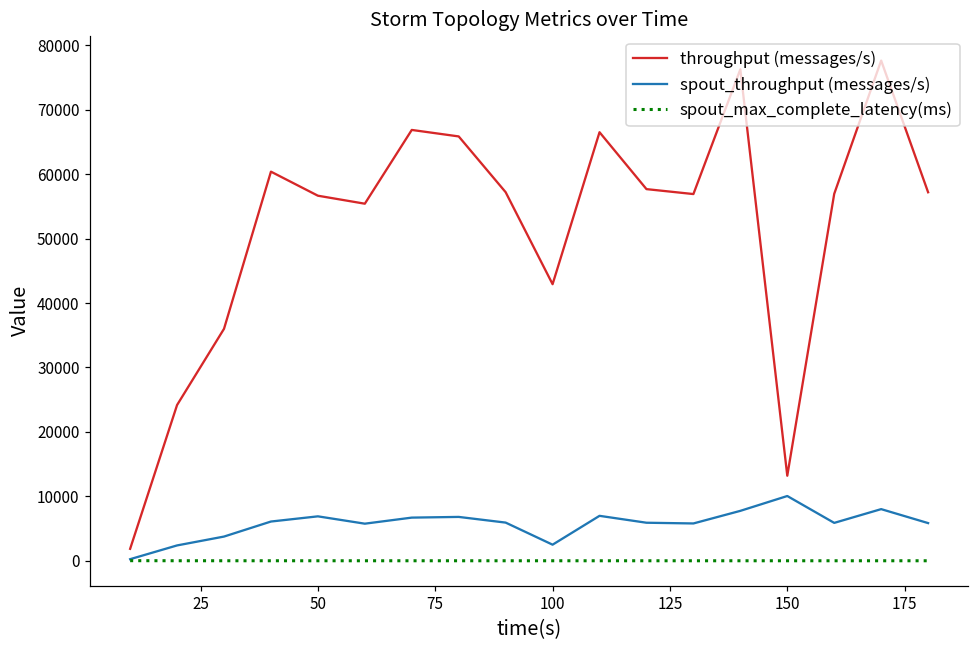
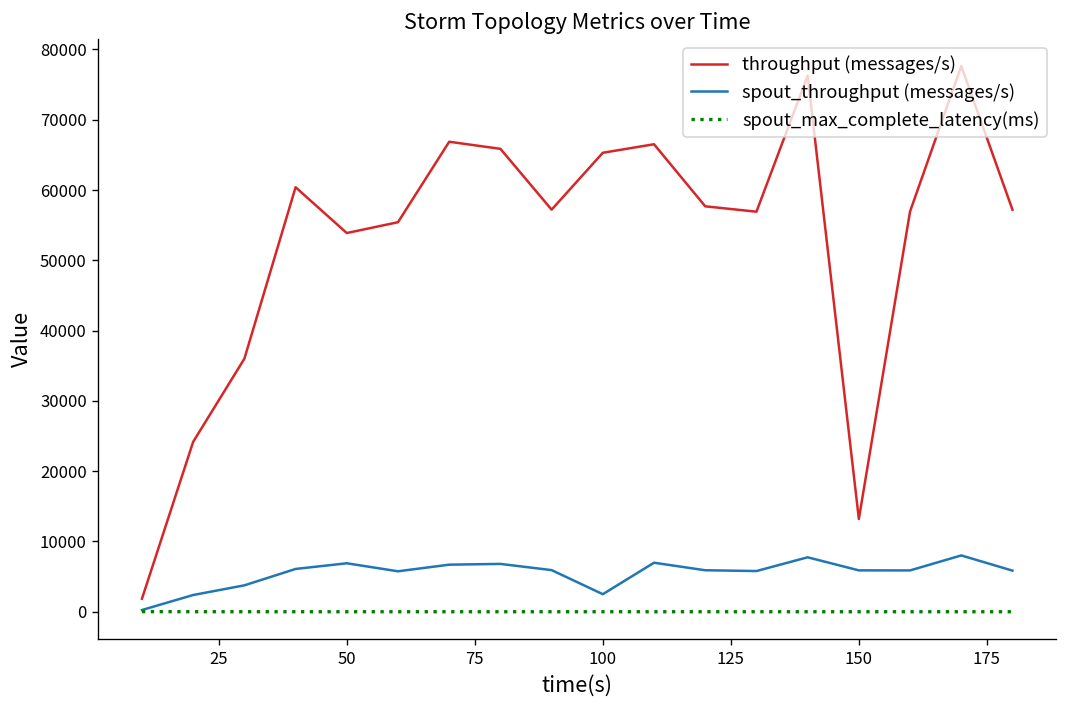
throughput (messages/s), 50: 57000 -> 54000
throughput (messages/s), 100: 43000 -> 65000
spout_throughput (messages/s), 150: 10000 -> 6000
